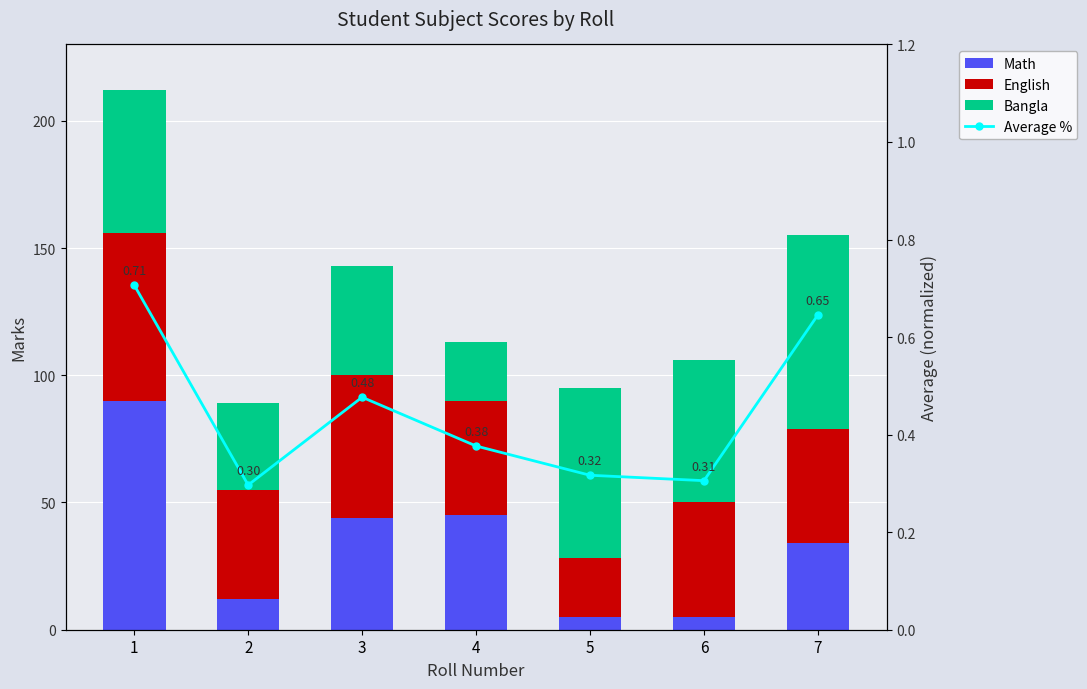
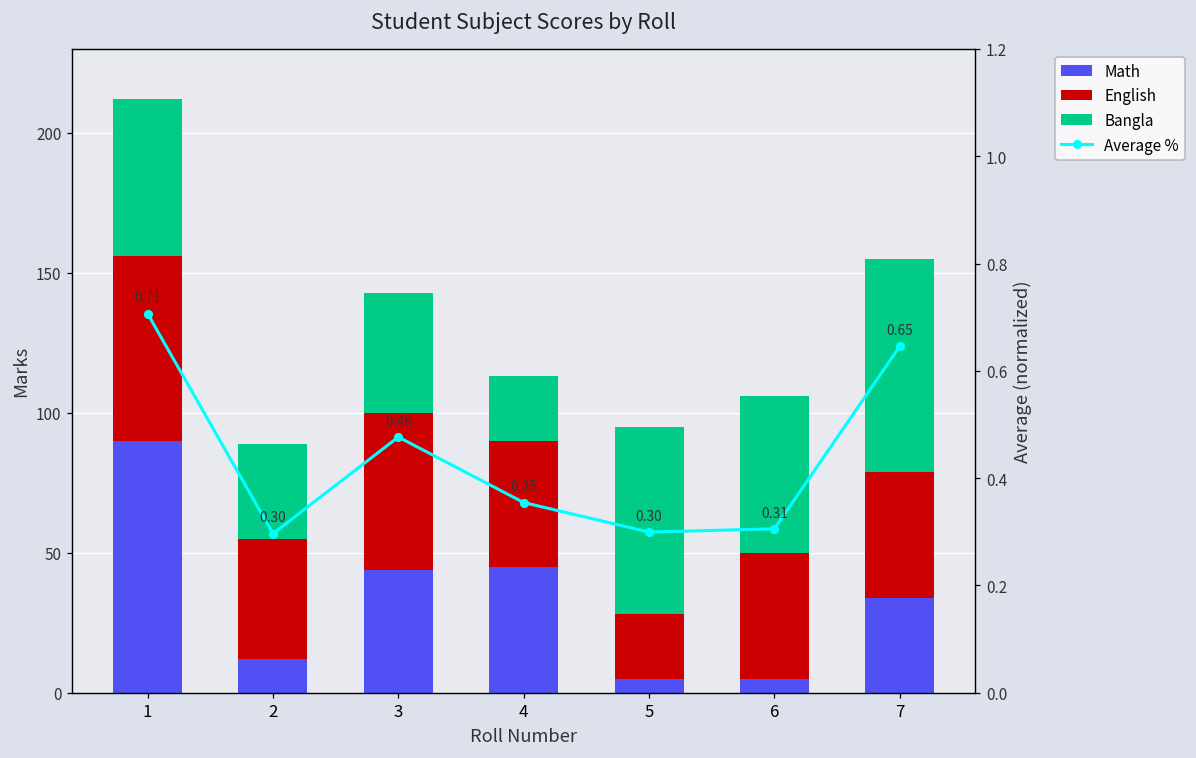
Average %, 4: 0.38 -> 0.35
Average %, 5: 0.32 -> 0.30
